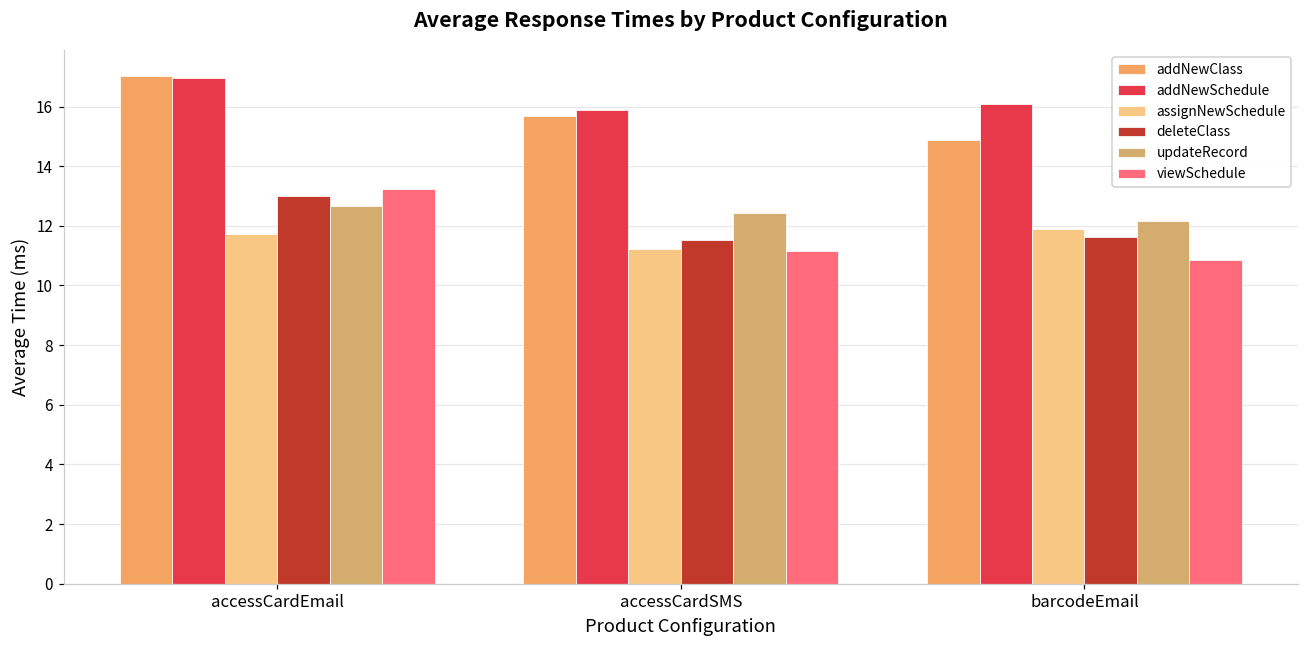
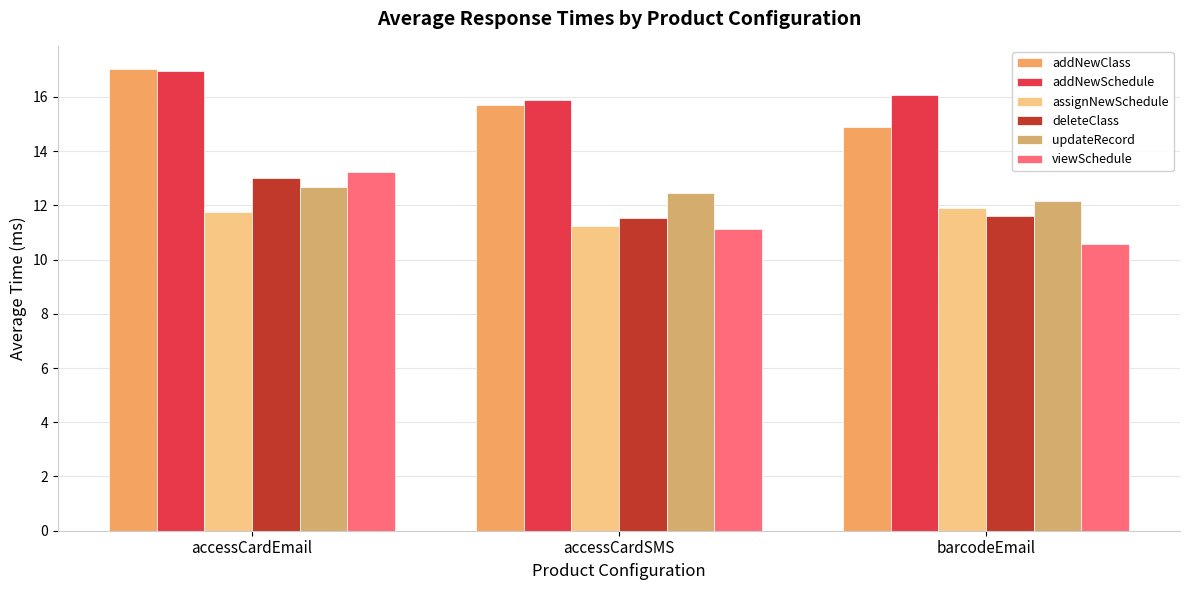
viewSchedule, barcodeEmail: 10.9 -> 10.6
